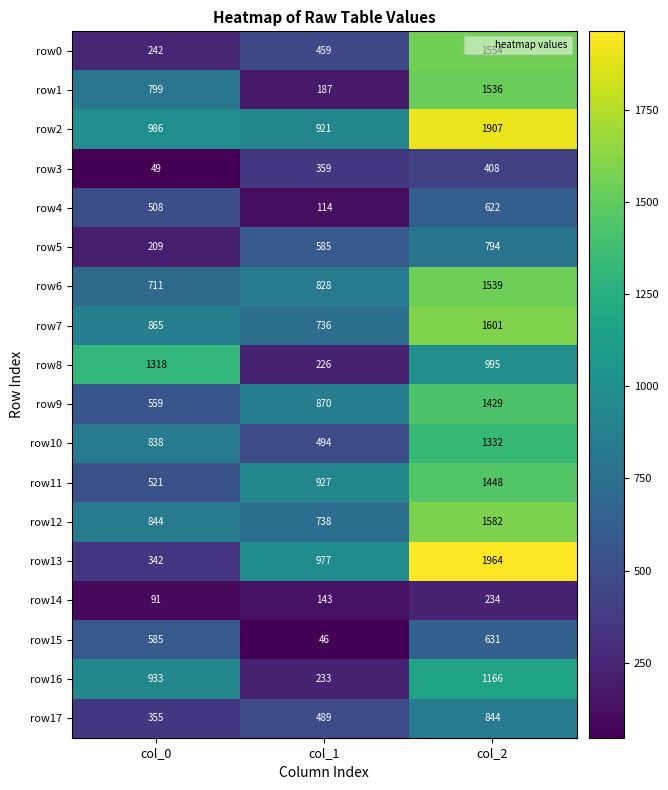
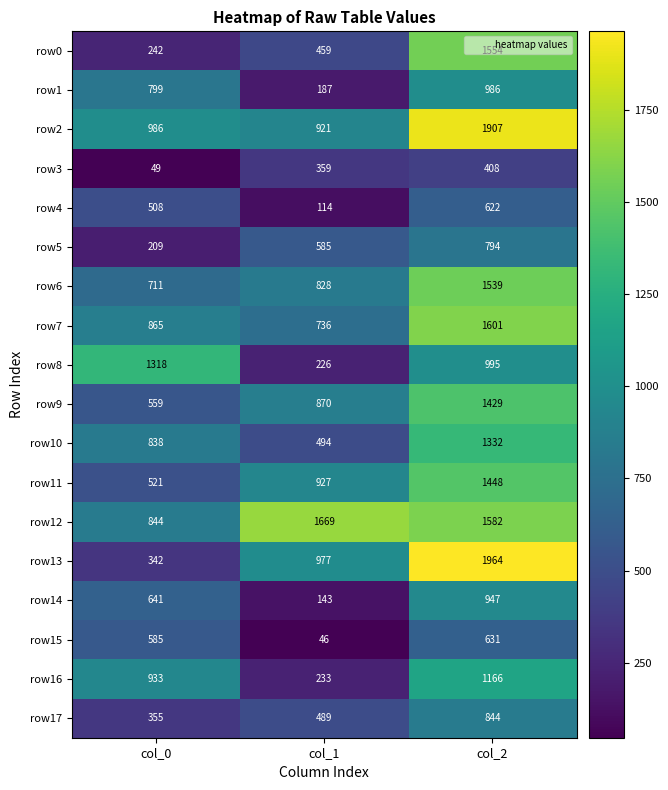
row1, col_2: 1536 -> 986
row12, col_1: 738 -> 1669
row14, col_0: 91 -> 641
row14, col_2: 234 -> 947
